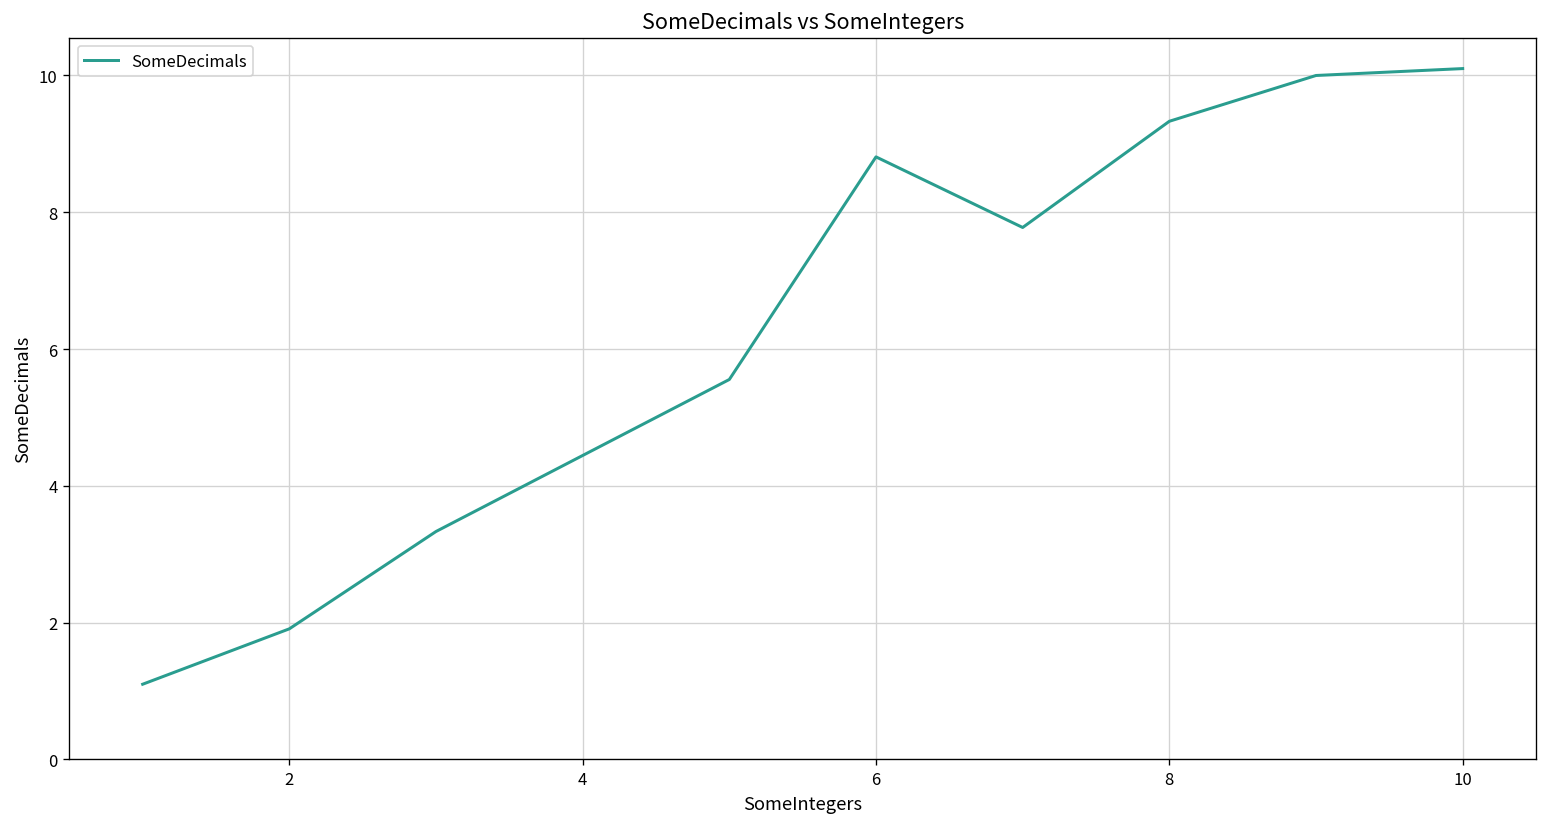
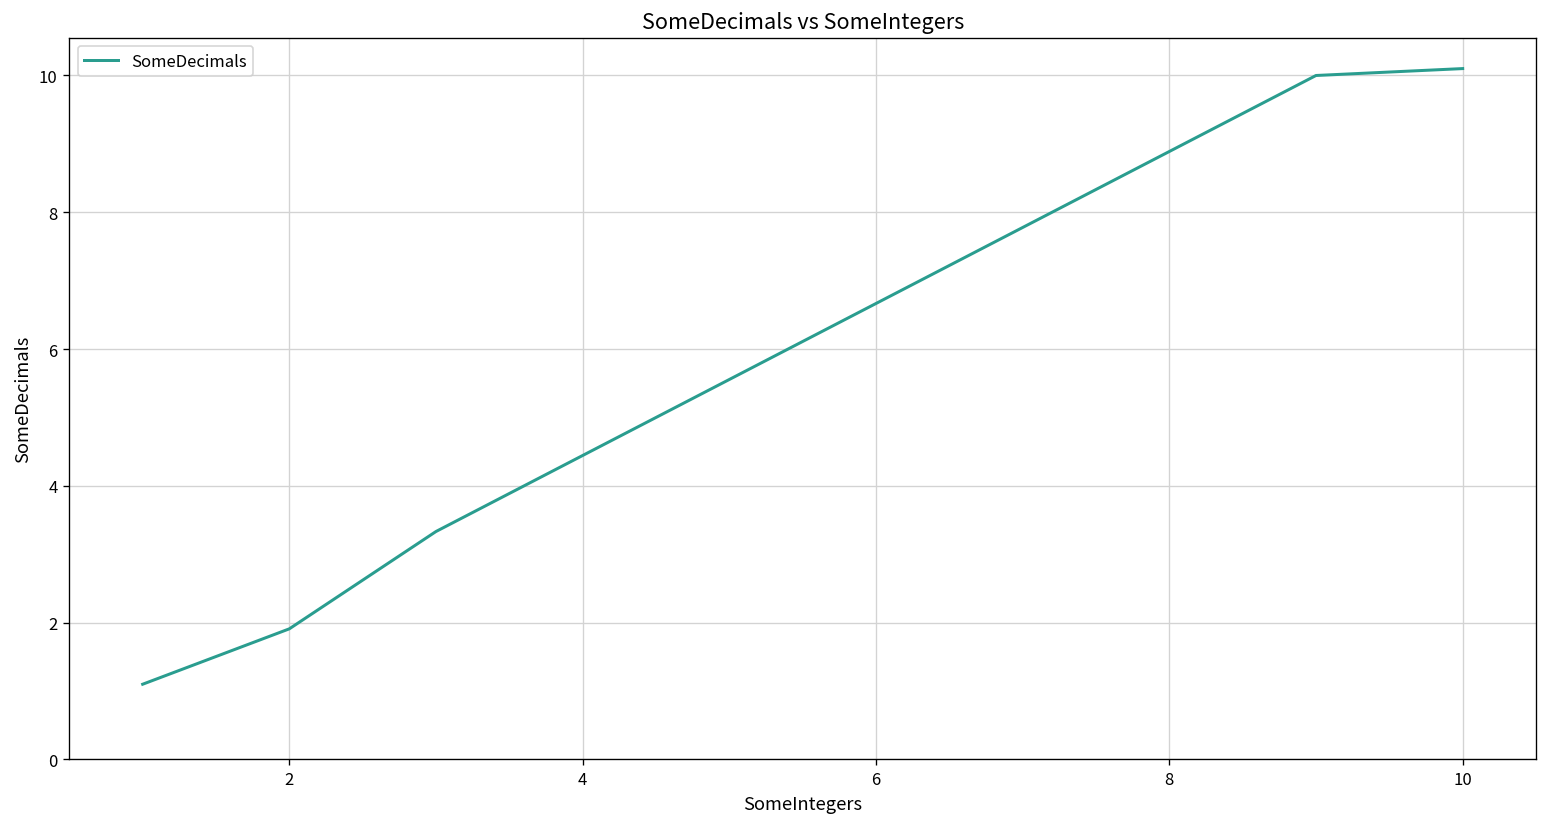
6: 8.8 -> 6.7
8: 9.3 -> 8.9
